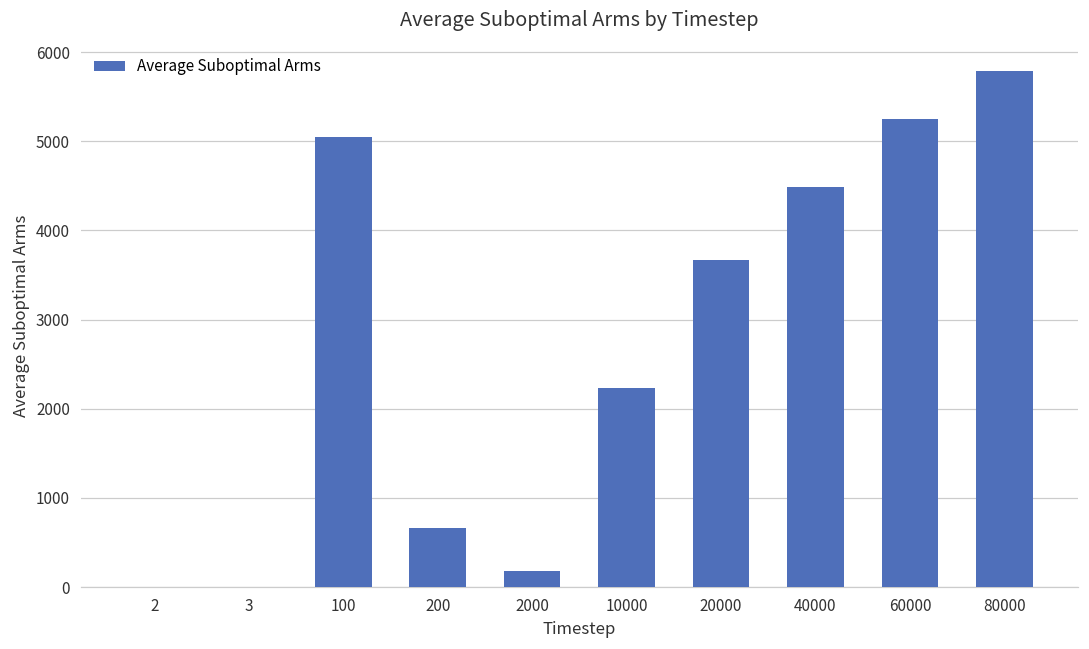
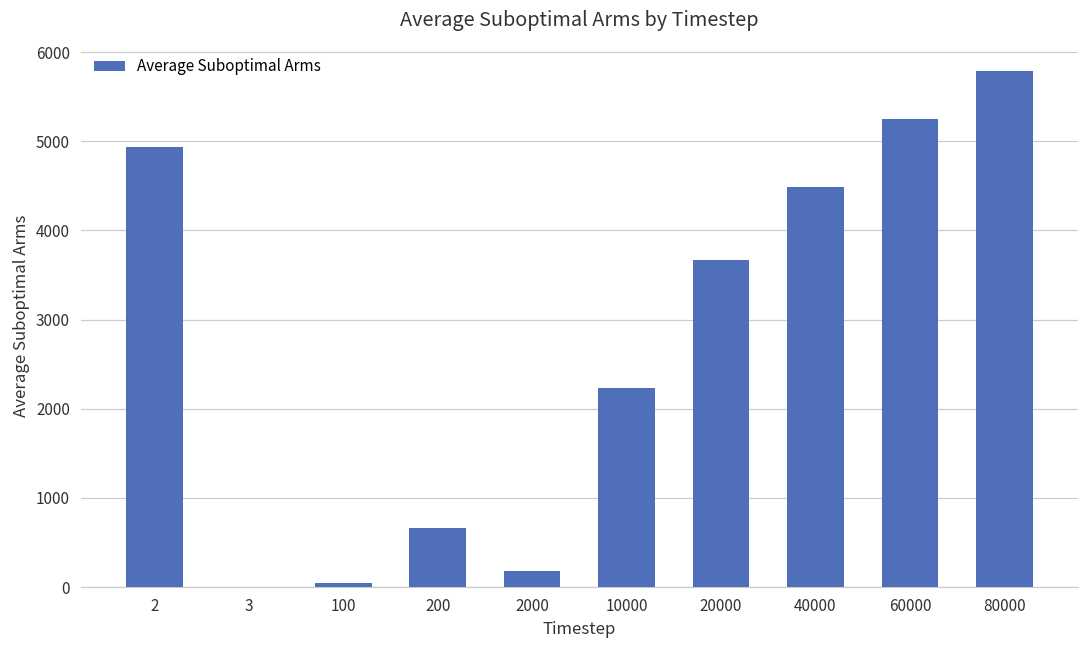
2: 0 -> 4900
100: 5000 -> 0
